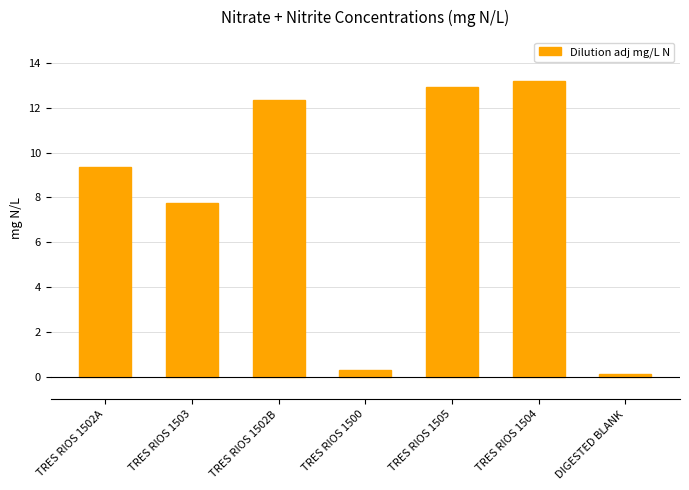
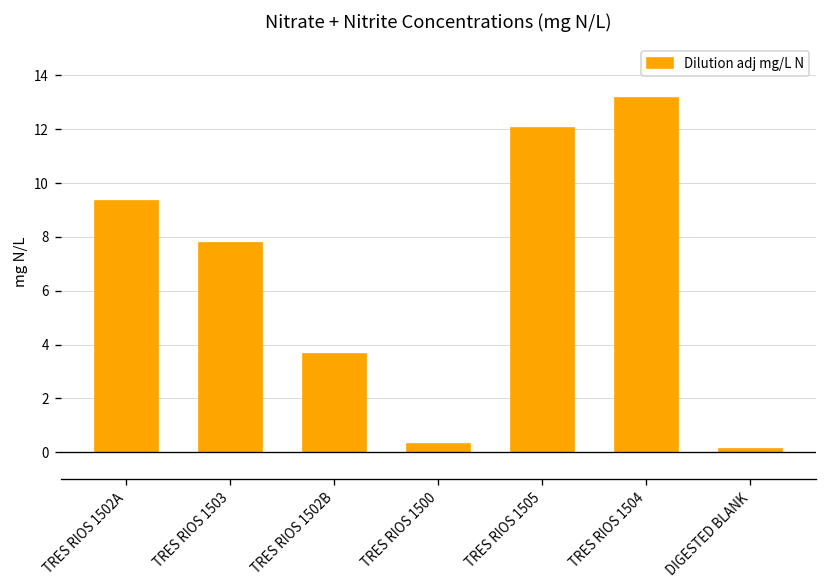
TRES RIOS 1502B: 12.4 -> 3.7
TRES RIOS 1505: 12.9 -> 12.1
